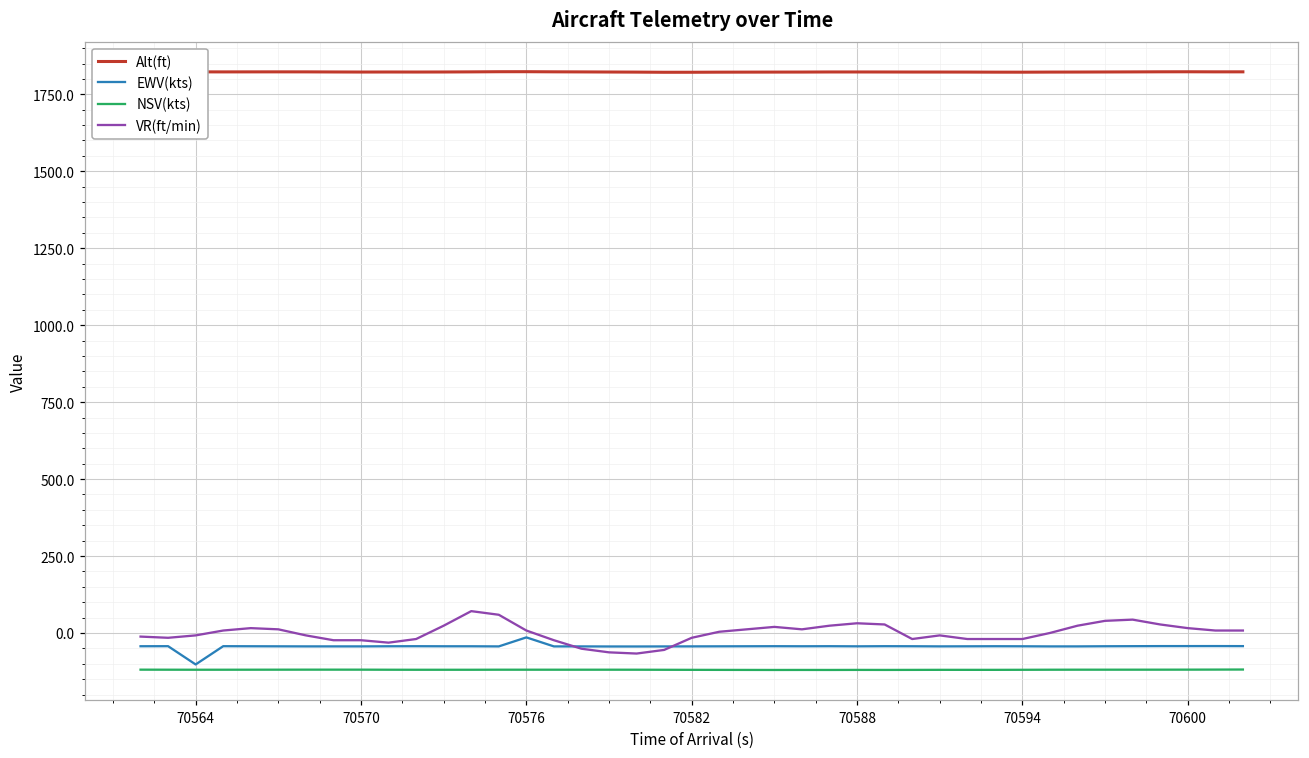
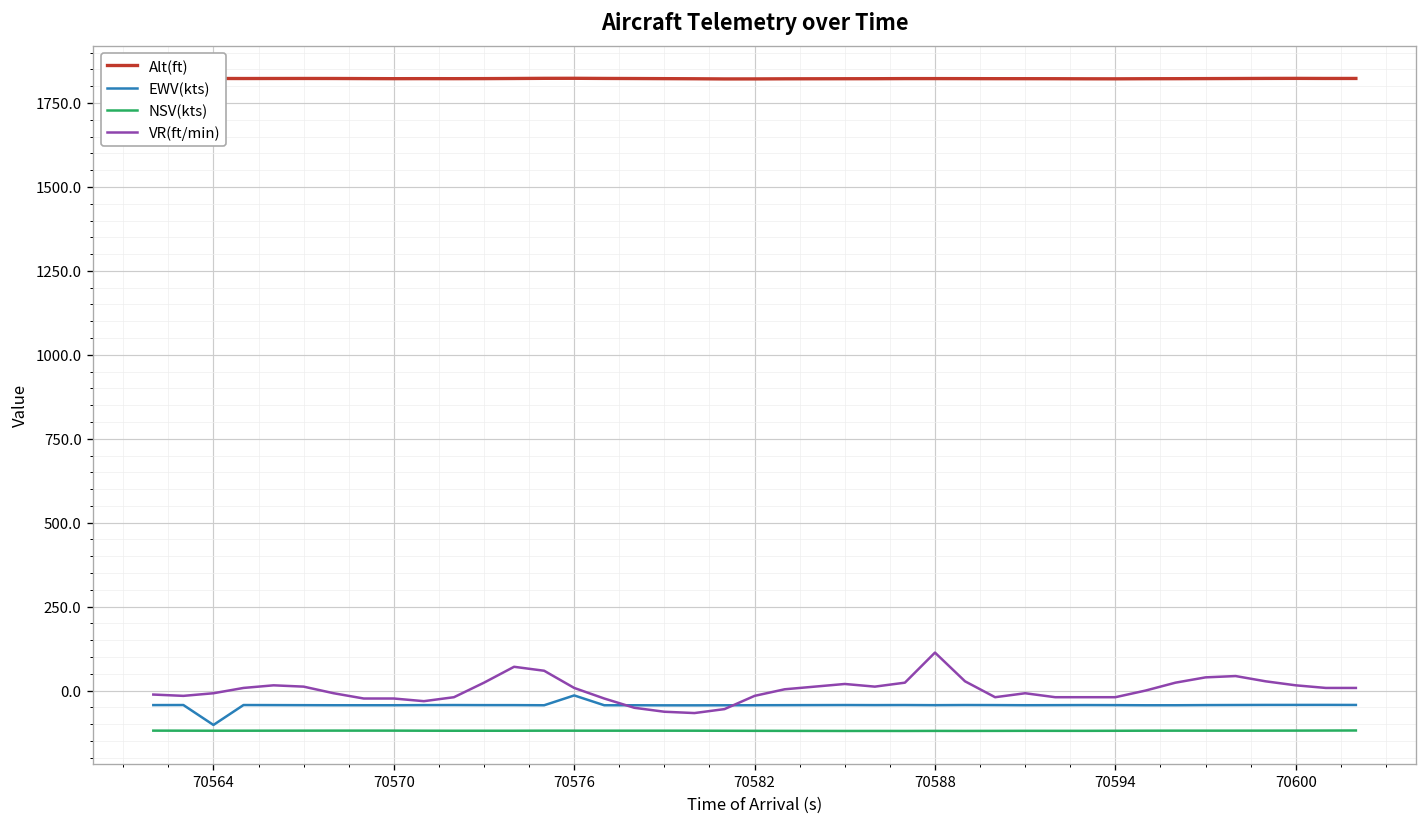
VR(ft/min), 70588: 30 -> 110
